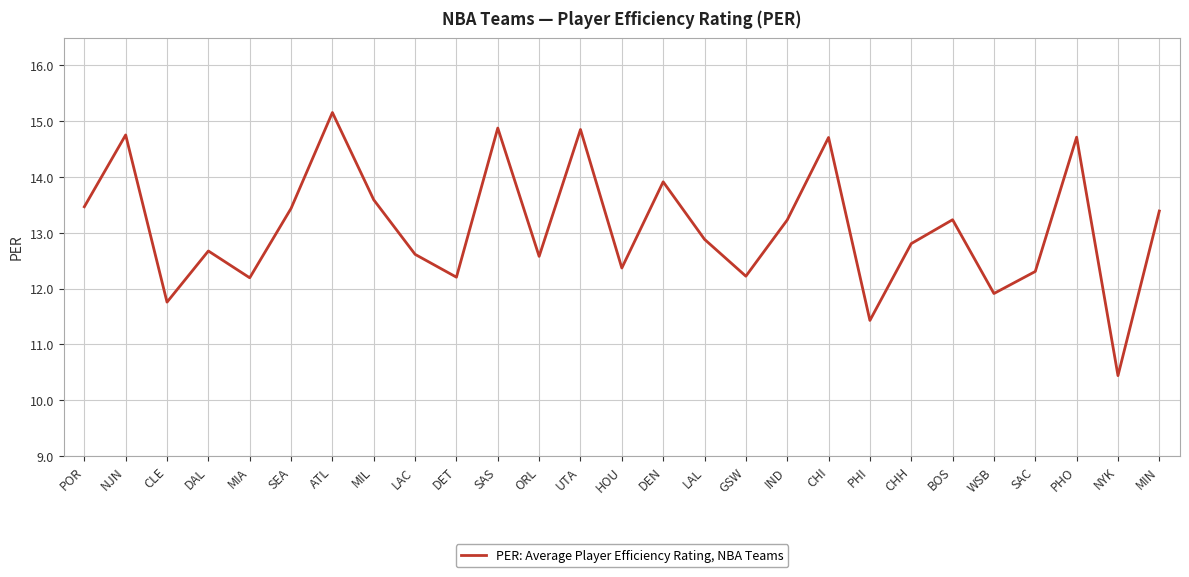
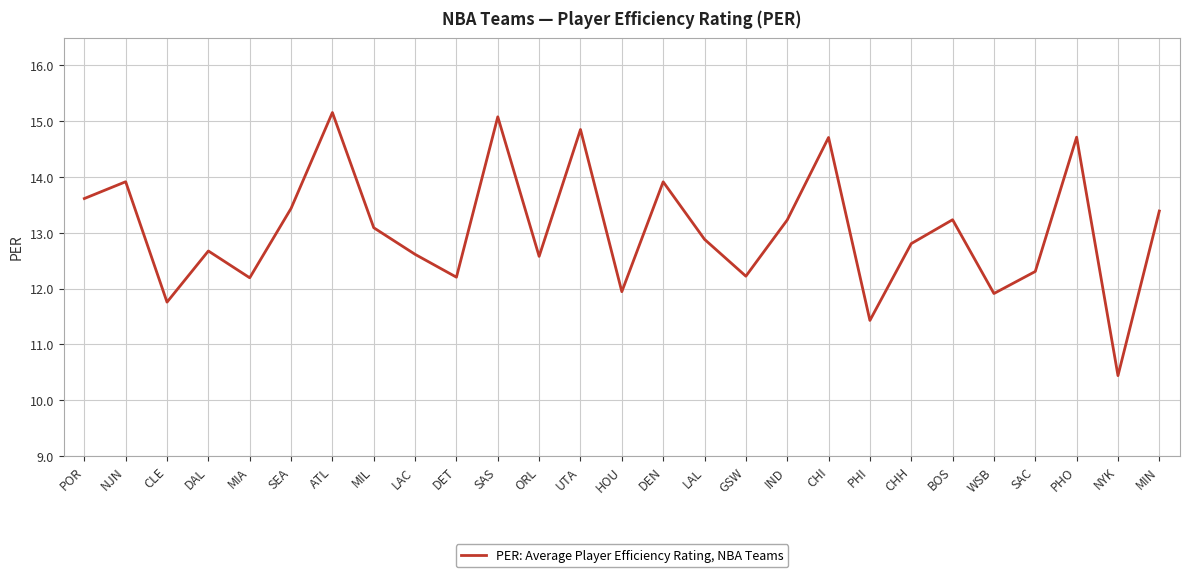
POR: 13.5 -> 13.6
NJN: 14.8 -> 13.9
MIL: 13.6 -> 13.1
SAS: 14.9 -> 15.1
HOU: 12.4 -> 11.9
